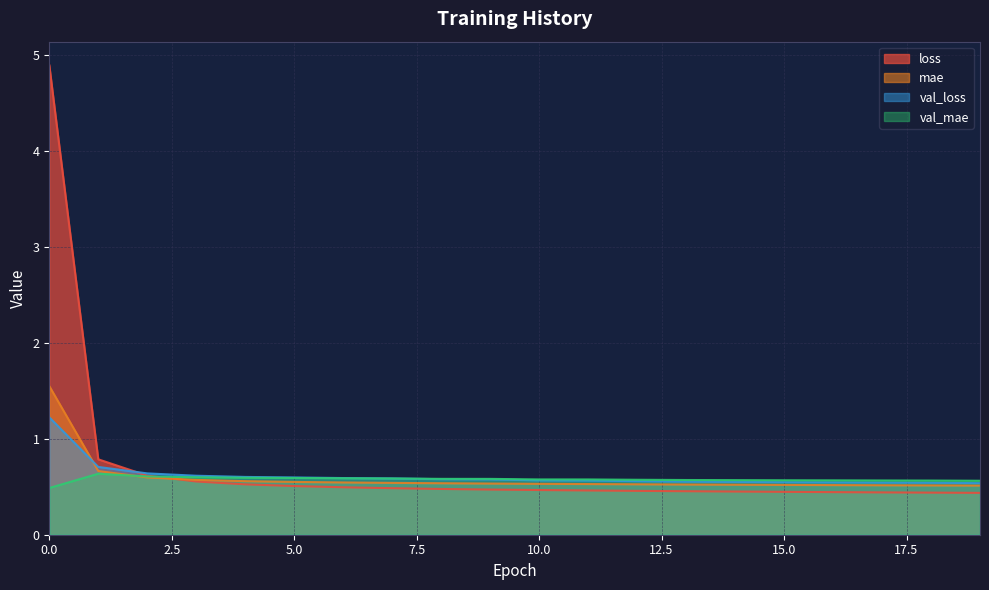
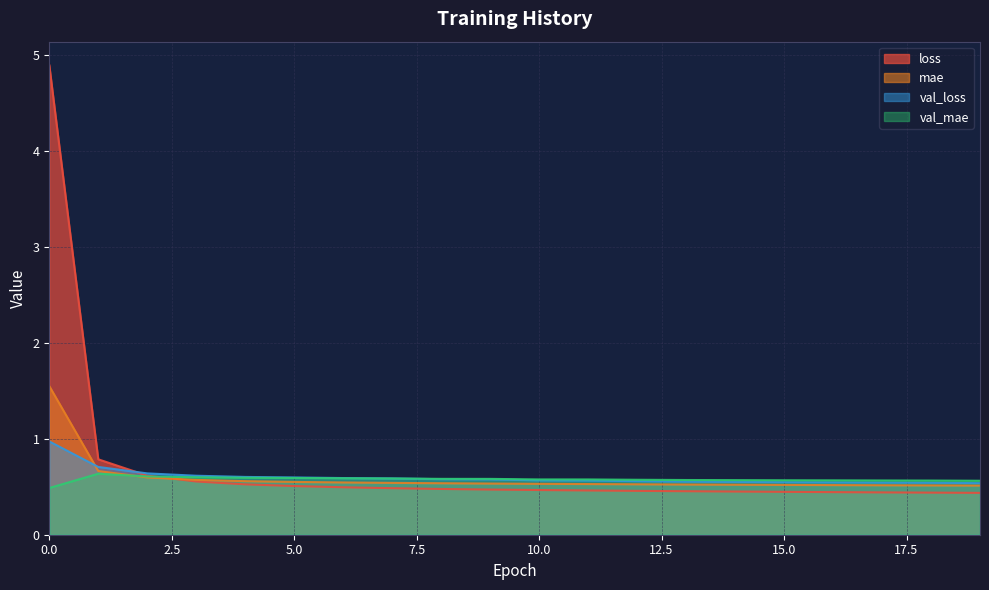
val_loss, 0.0: 1.2 -> 1.0
